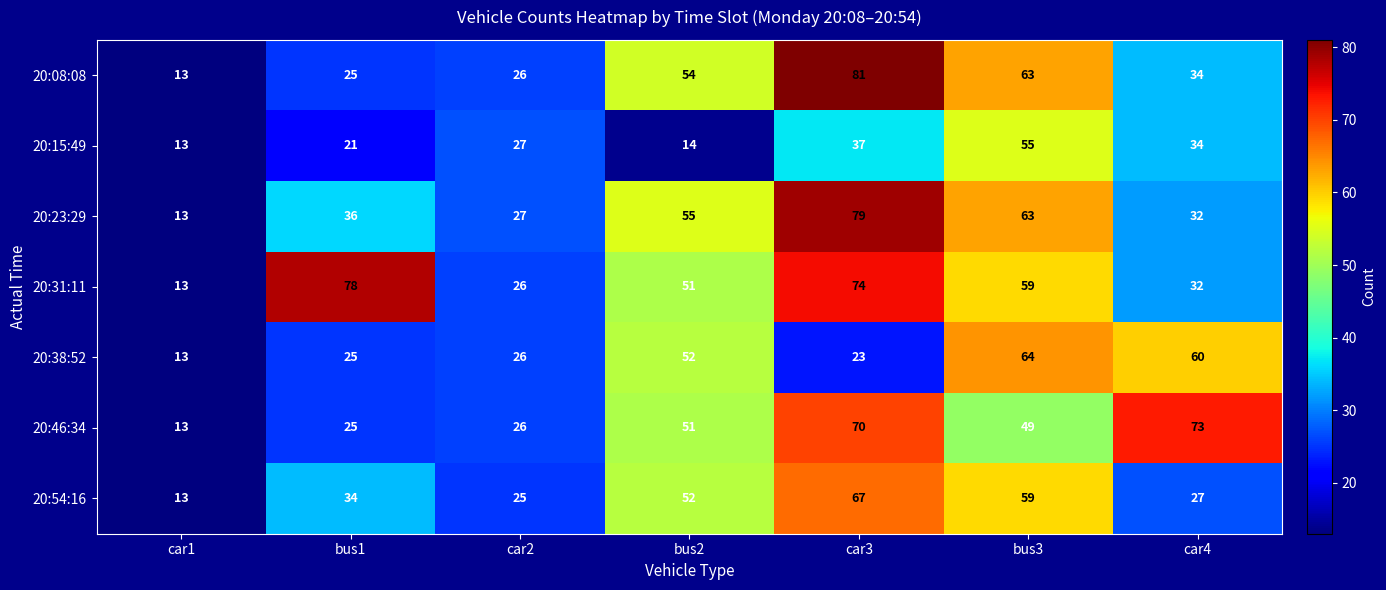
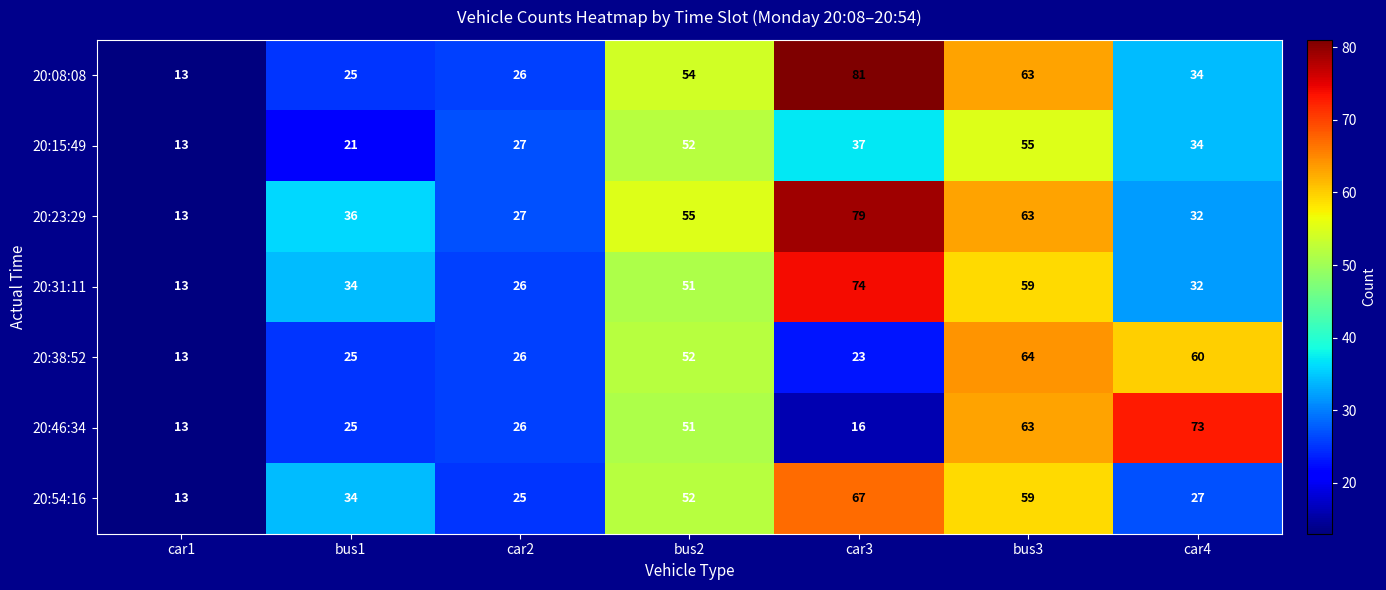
20:15:49, bus2: 14 -> 52
20:31:11, bus1: 78 -> 34
20:46:34, car3: 70 -> 16
20:46:34, bus3: 49 -> 63
